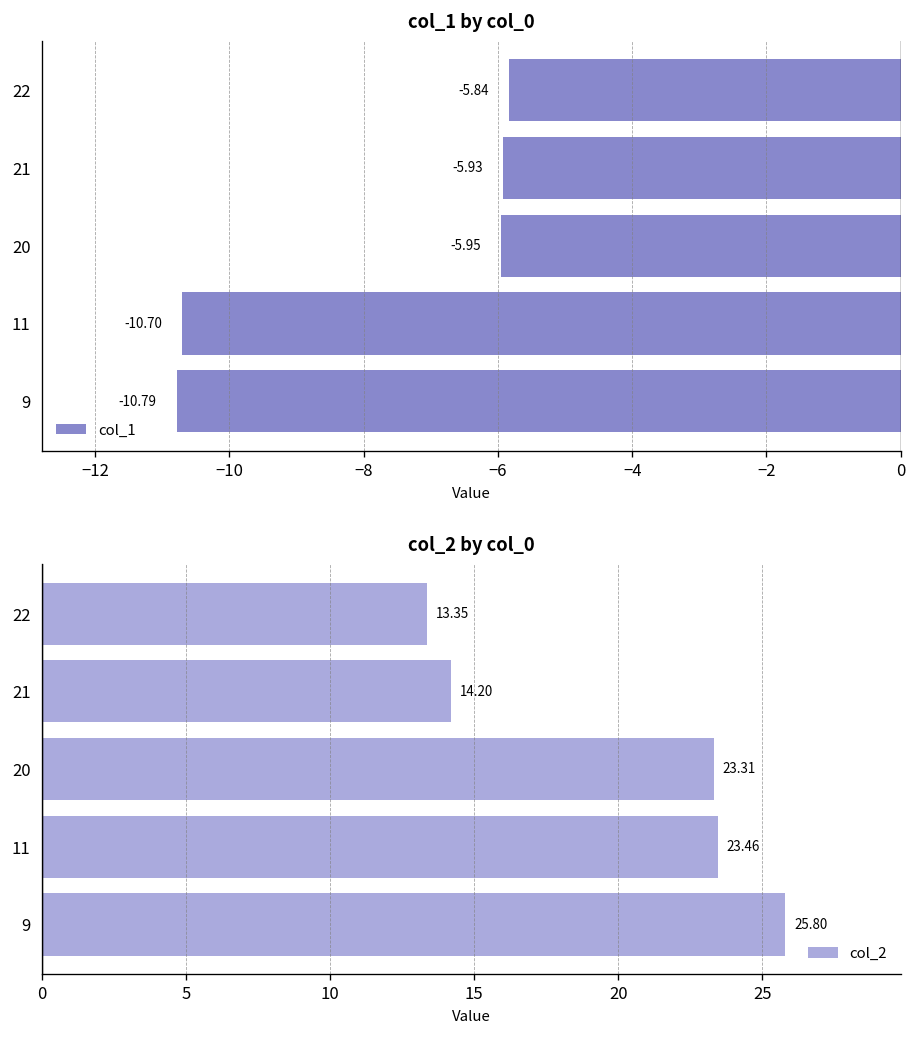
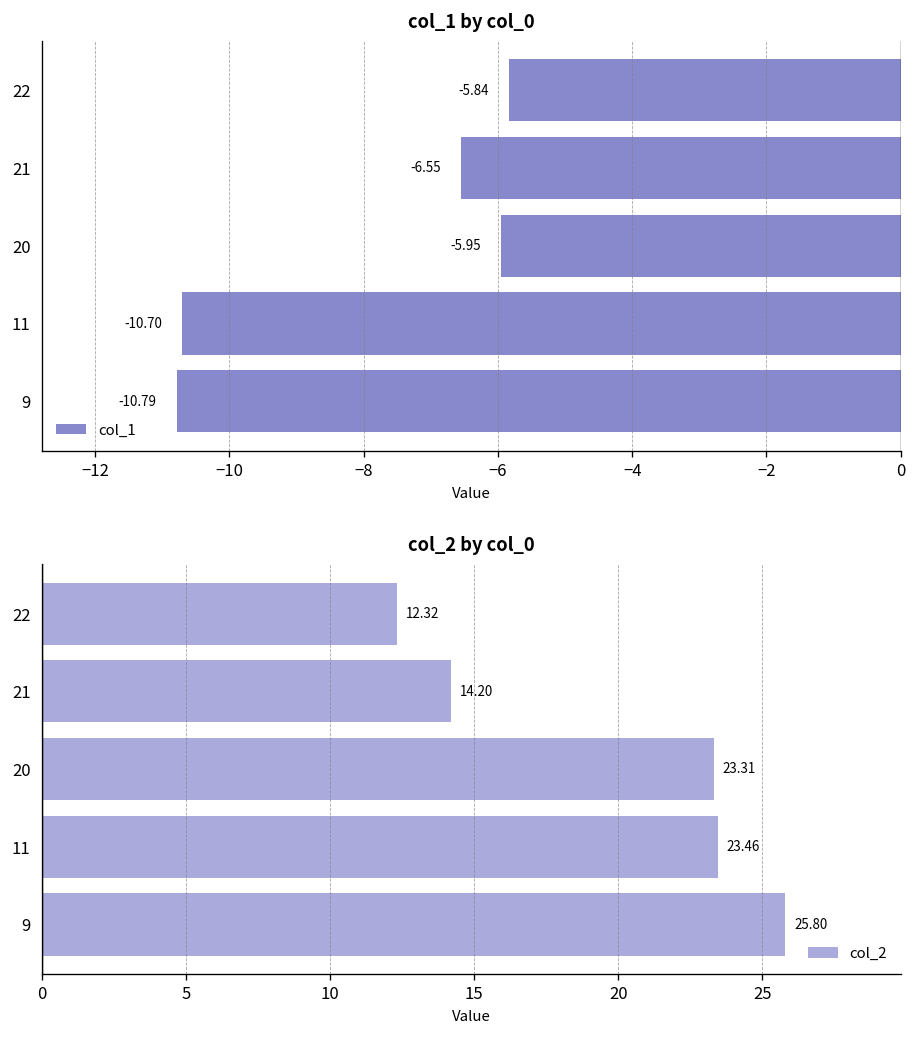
col_1 by col_0, 21: -5.93 -> -6.55
col_2 by col_0, 22: 13.35 -> 12.32
